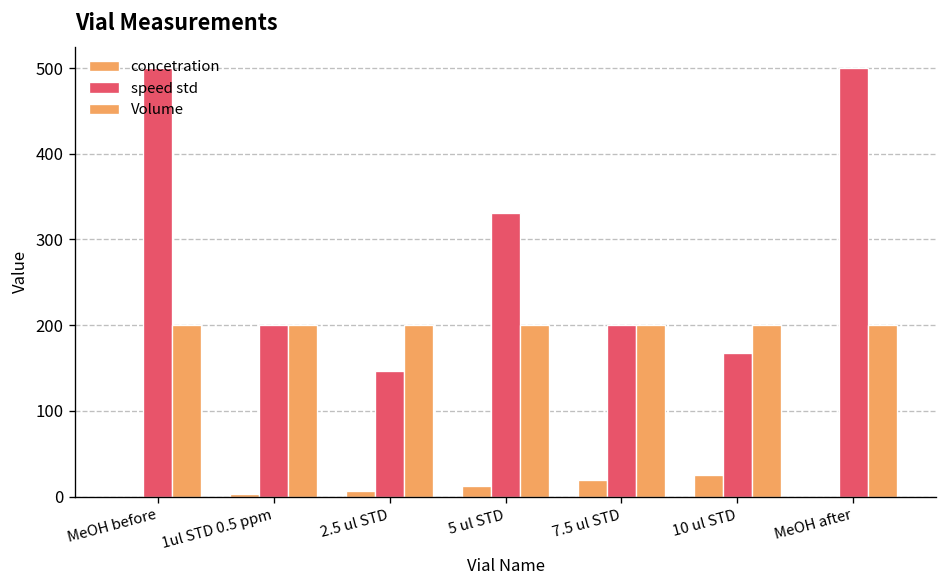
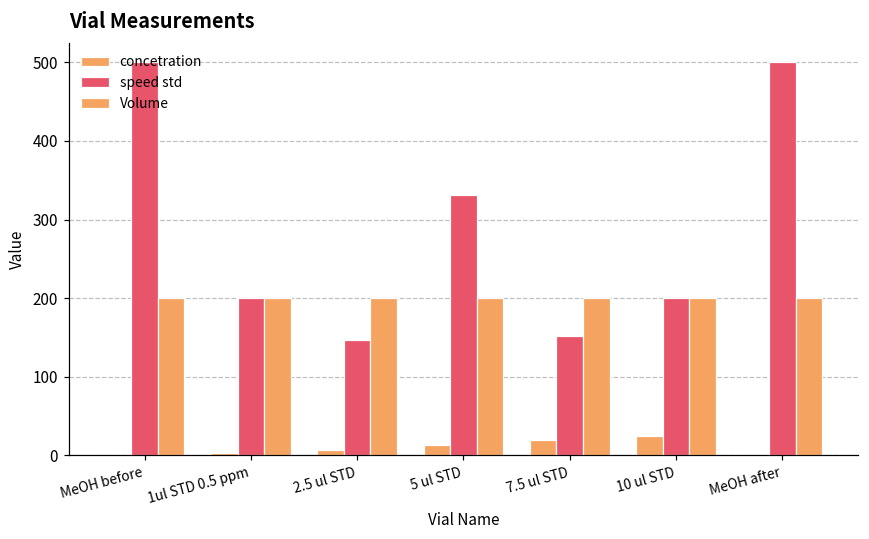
speed std, 7.5 ul STD: 200 -> 150
speed std, 10 ul STD: 170 -> 200
